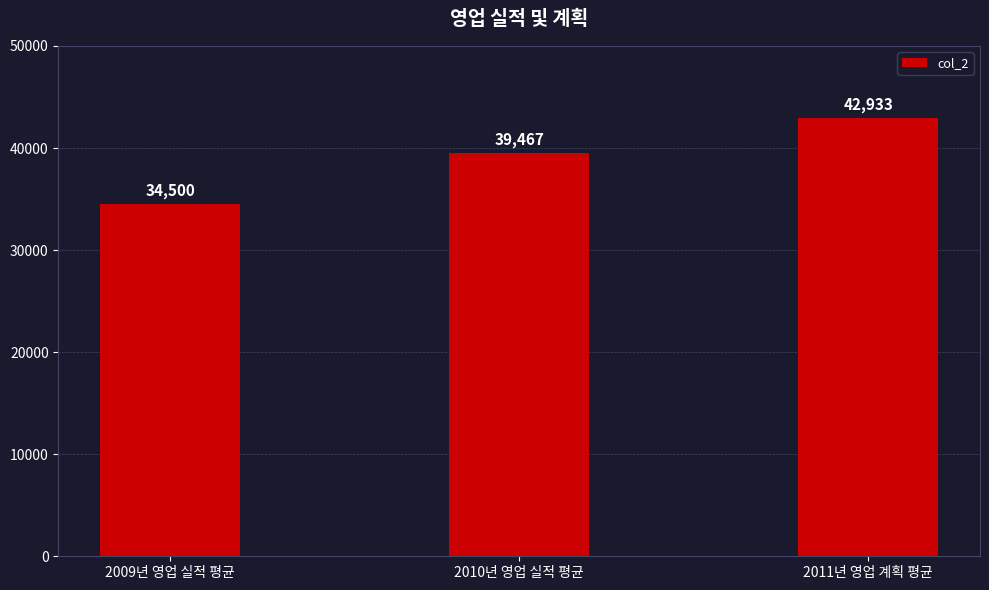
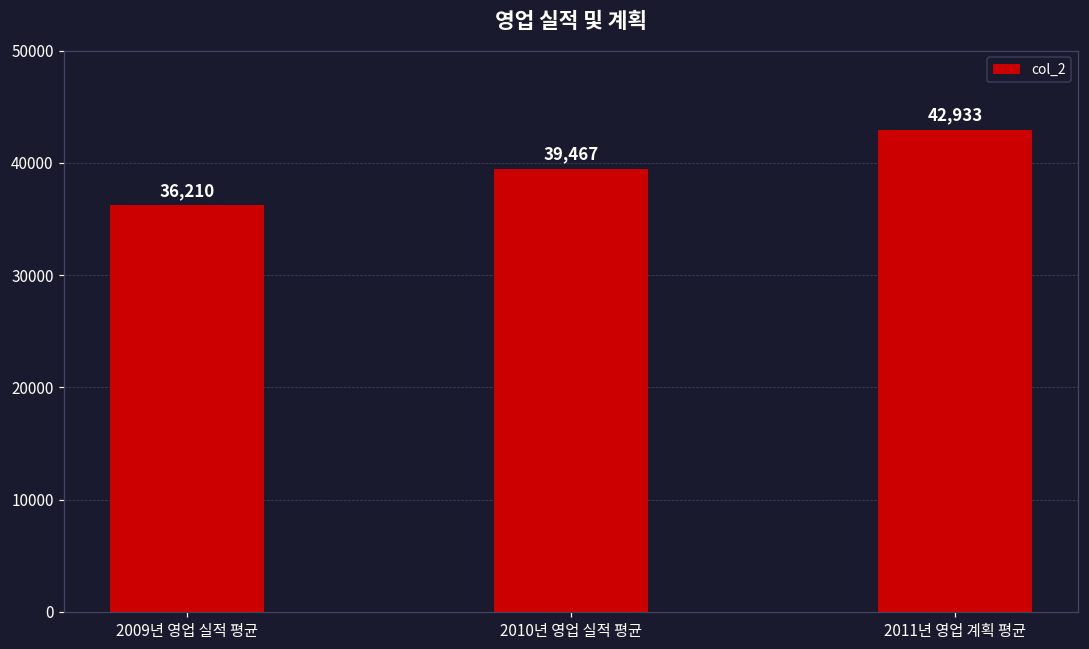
2009년 영업 실적 평균: 34,500 -> 36,210
